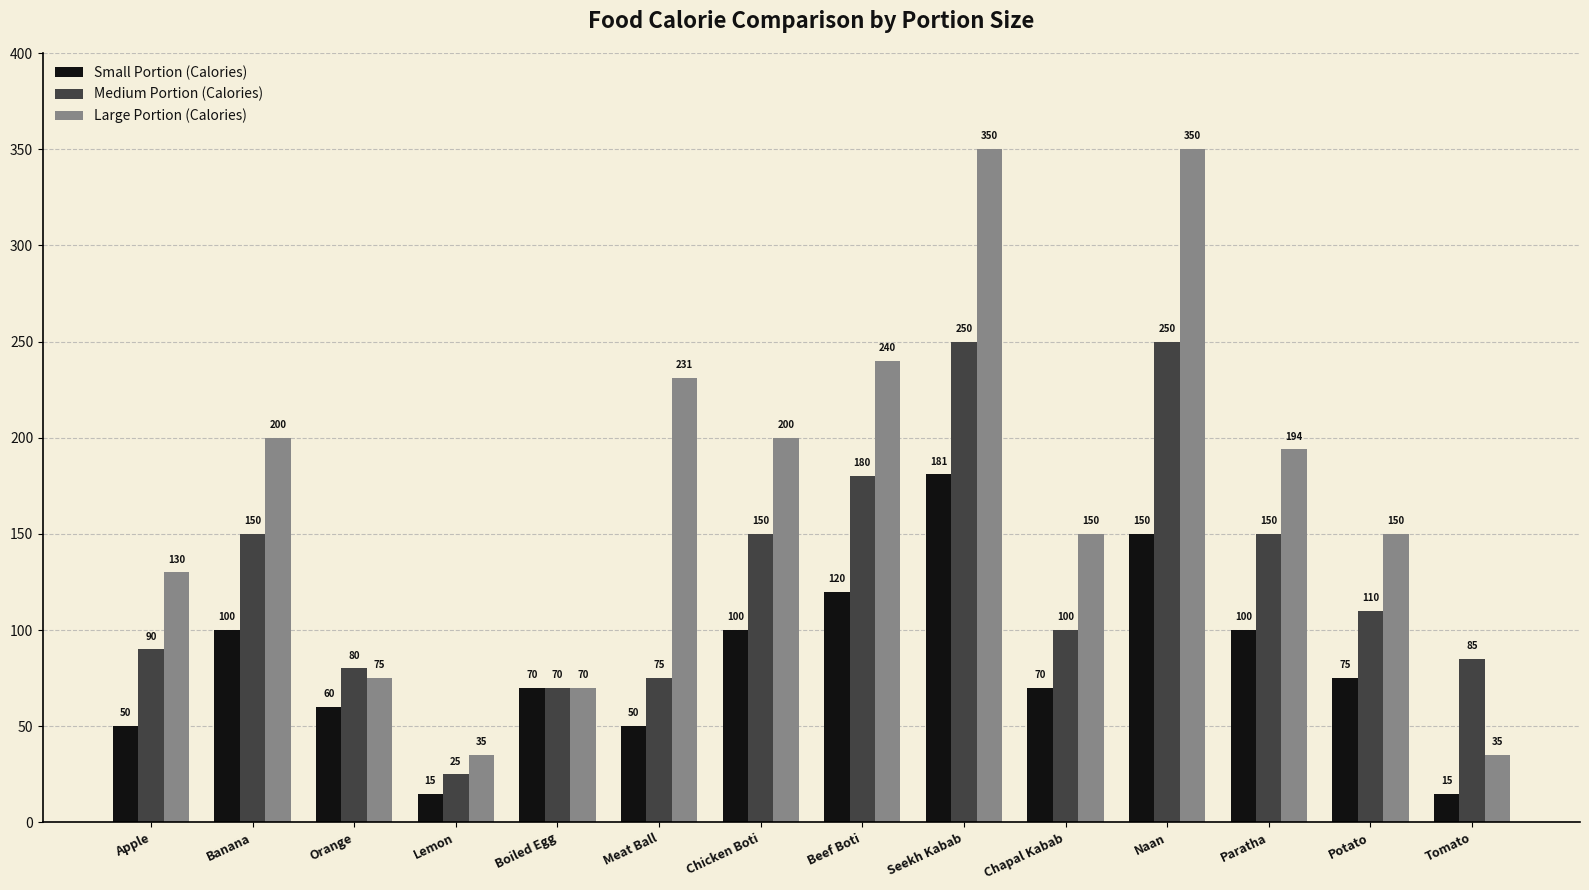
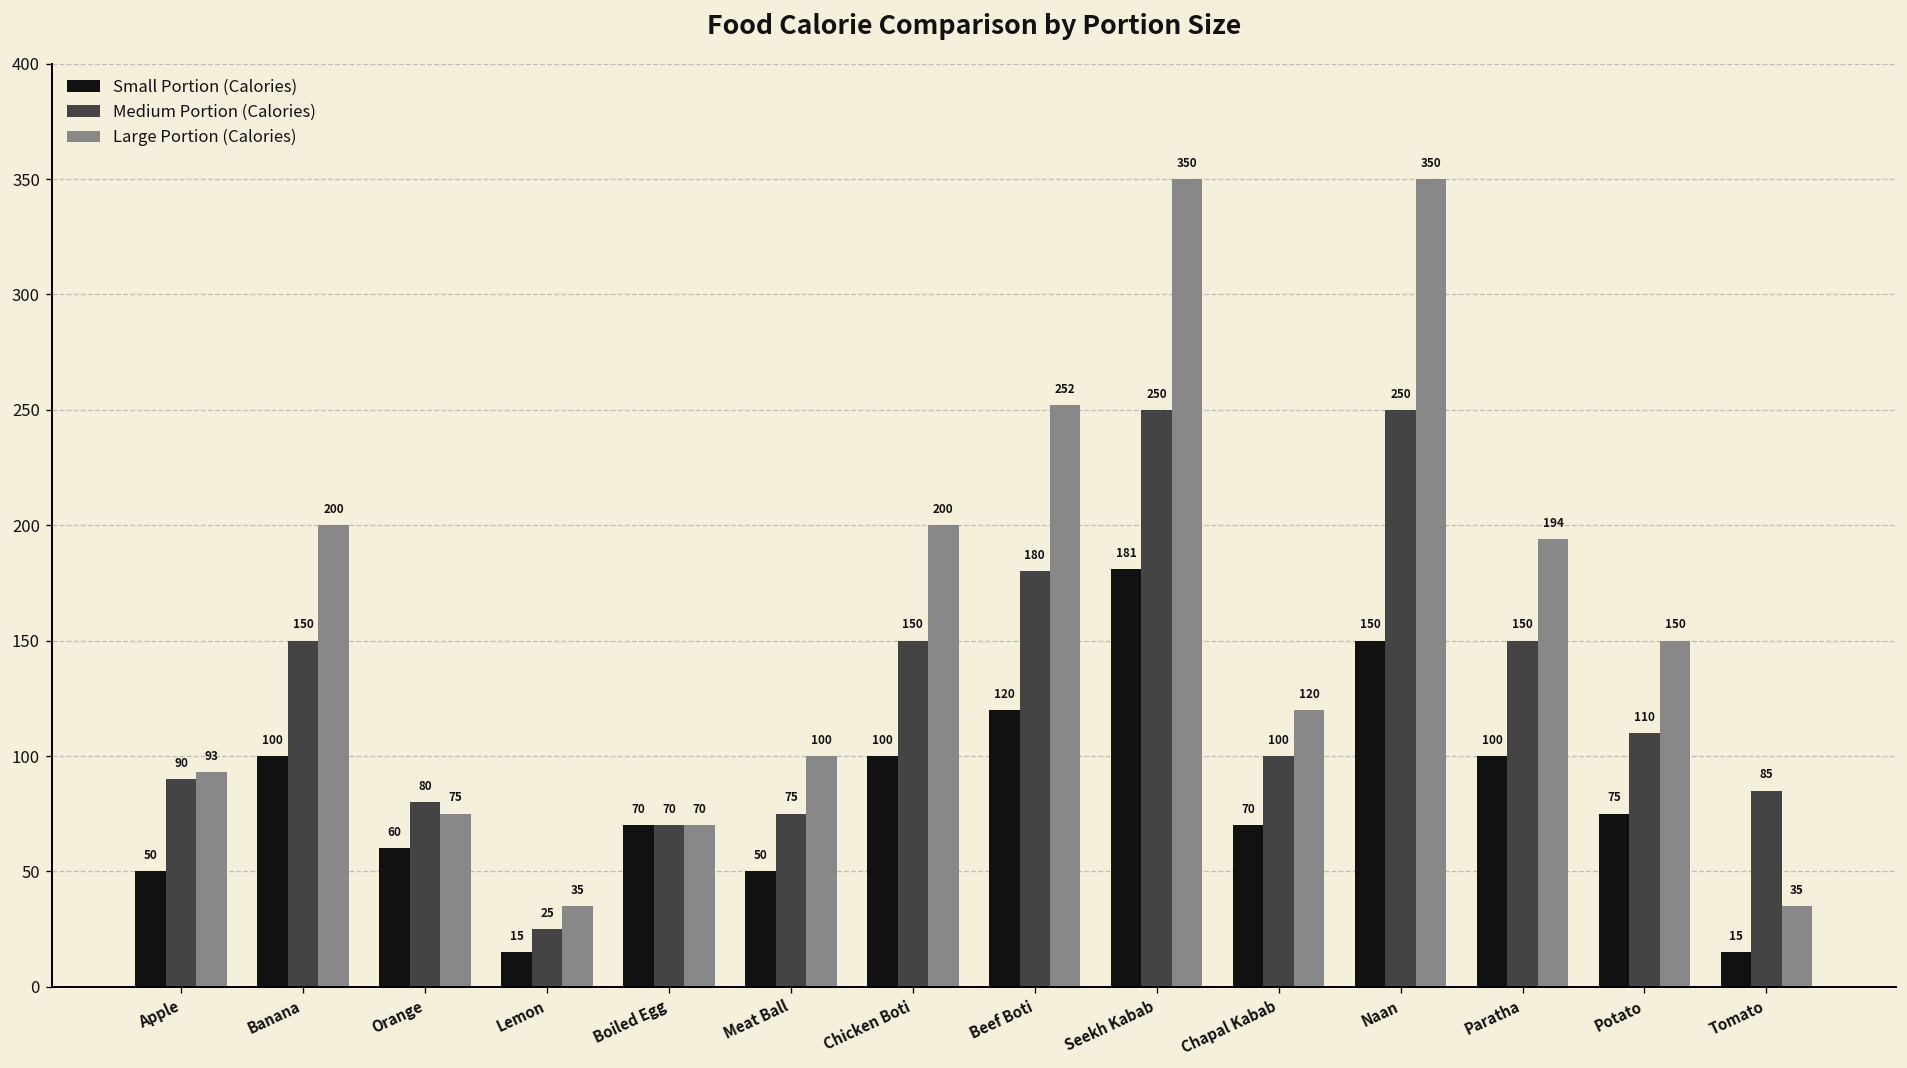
Large Portion (Calories), Apple: 130 -> 93
Large Portion (Calories), Meat Ball: 231 -> 100
Large Portion (Calories), Beef Boti: 240 -> 252
Large Portion (Calories), Chapal Kabab: 150 -> 120
